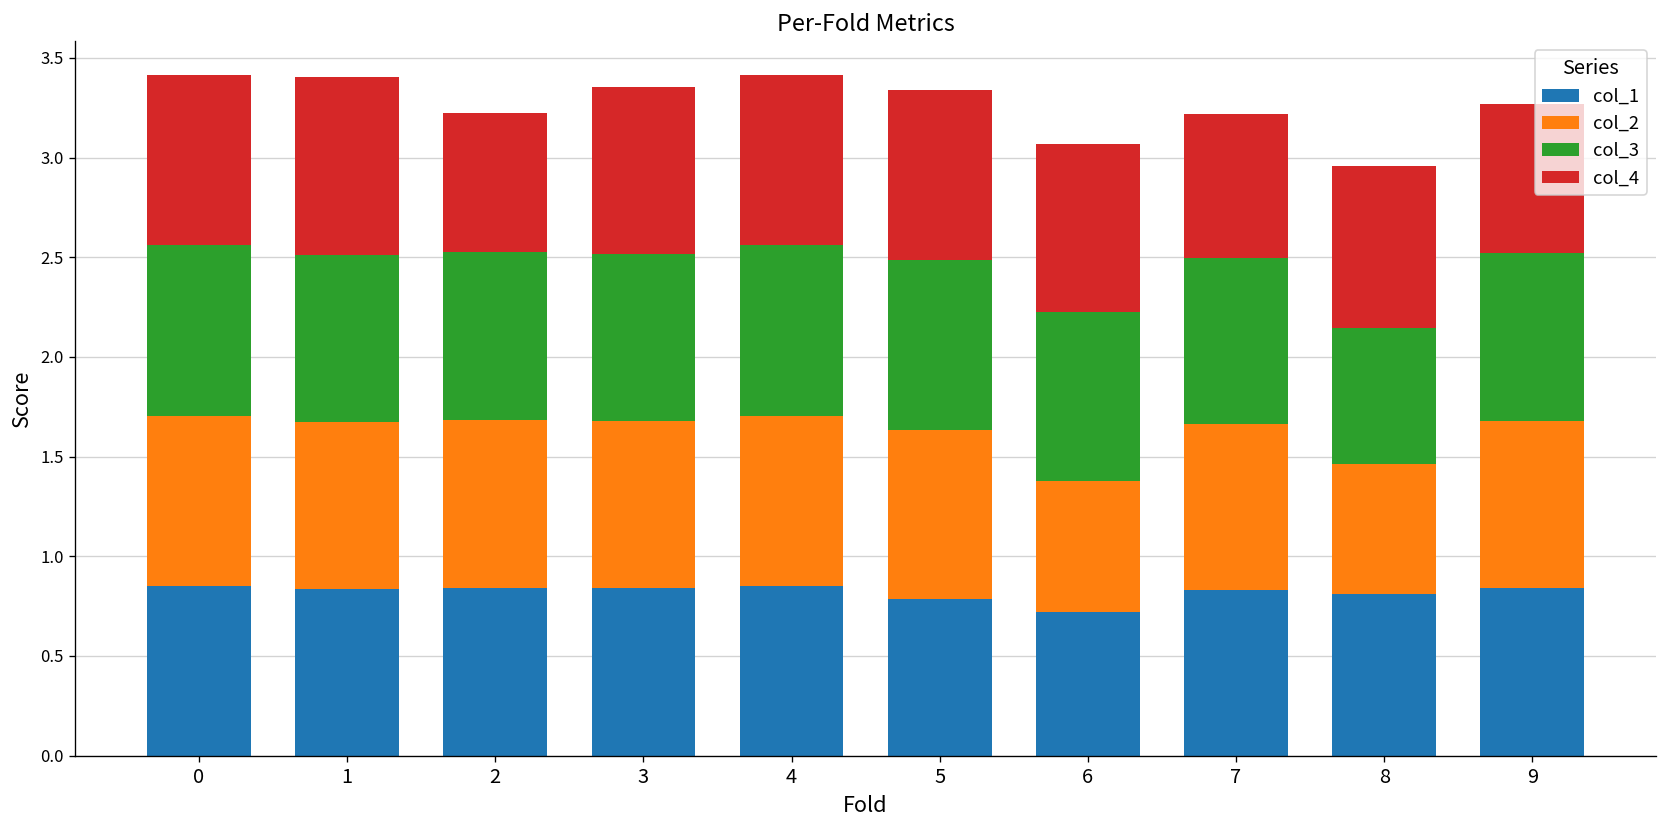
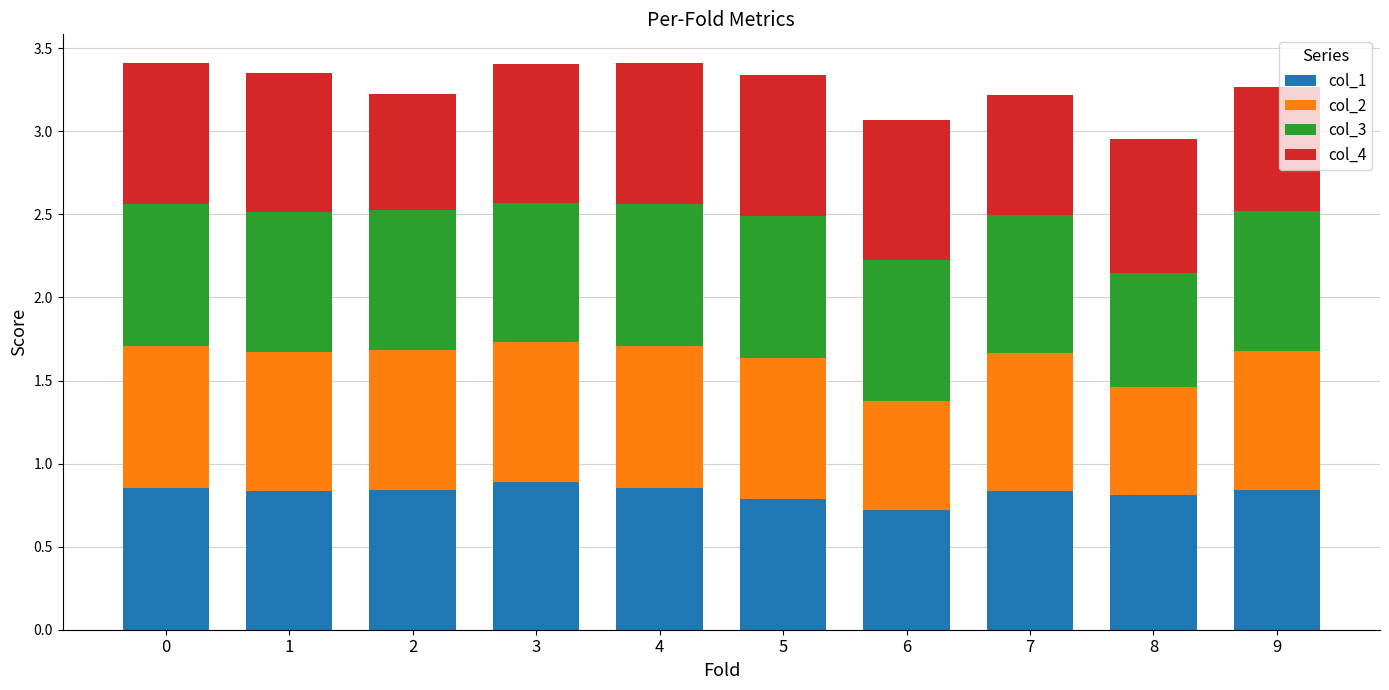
col_4, 1: 0.89 -> 0.84
col_1, 3: 0.84 -> 0.89
